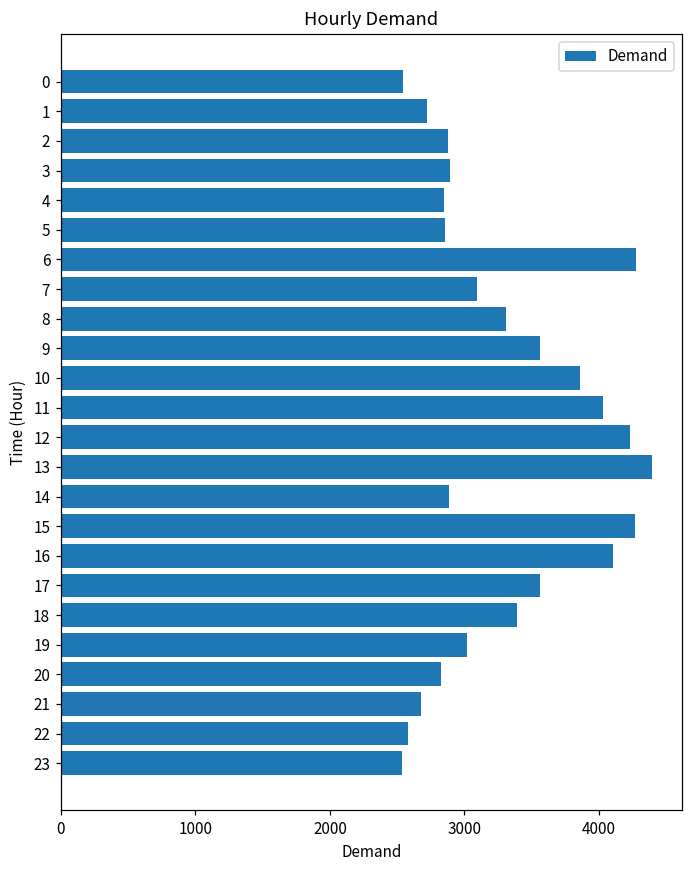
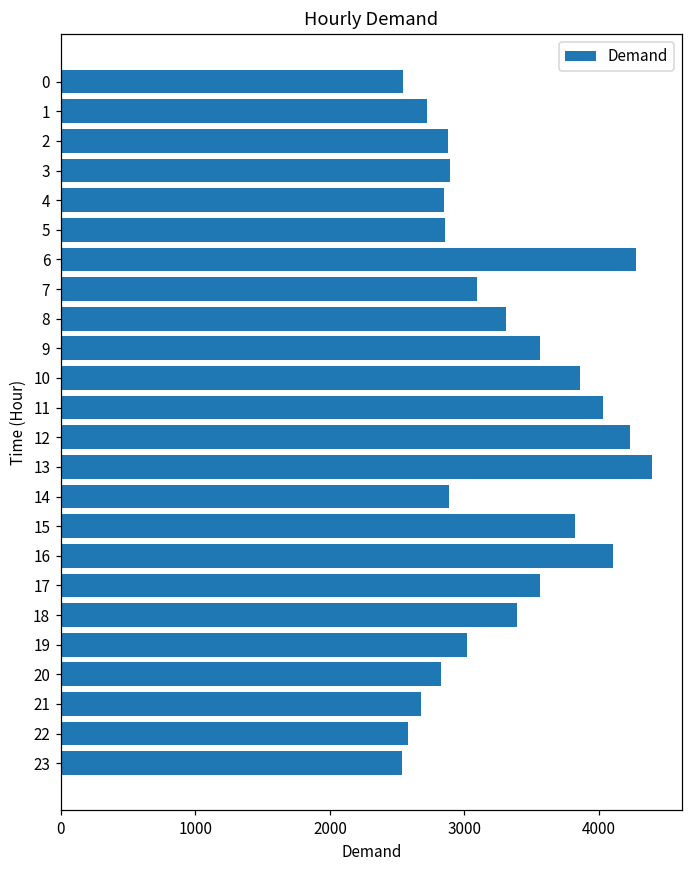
15: 4270 -> 3820
